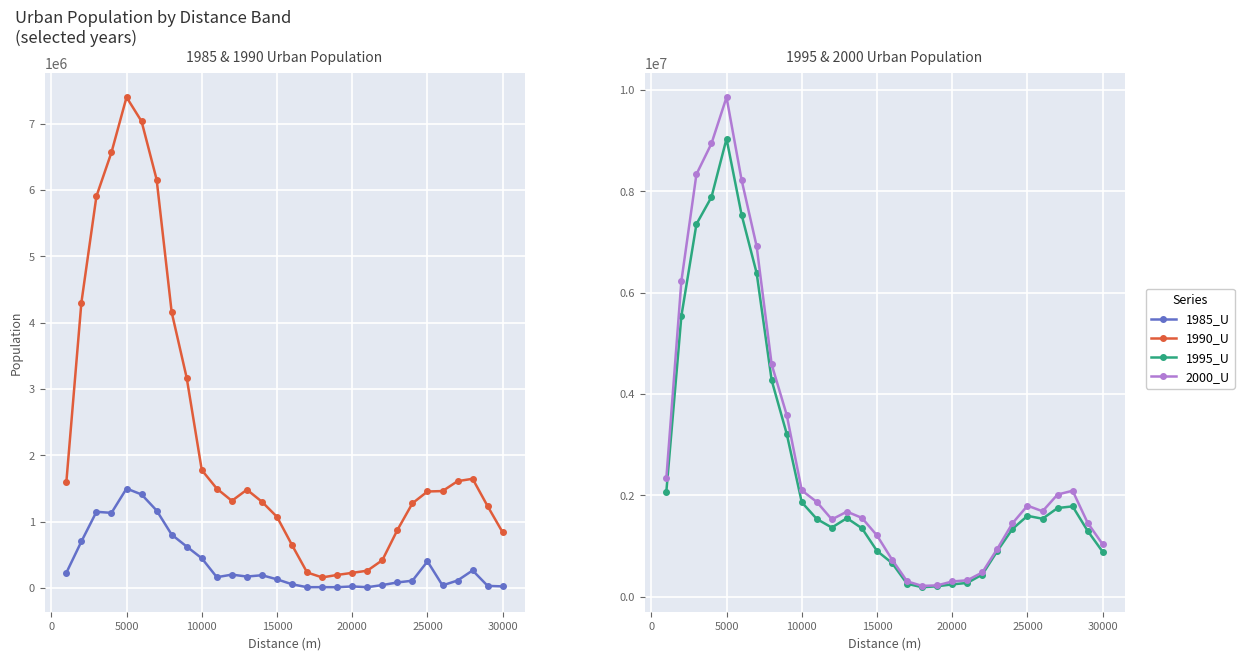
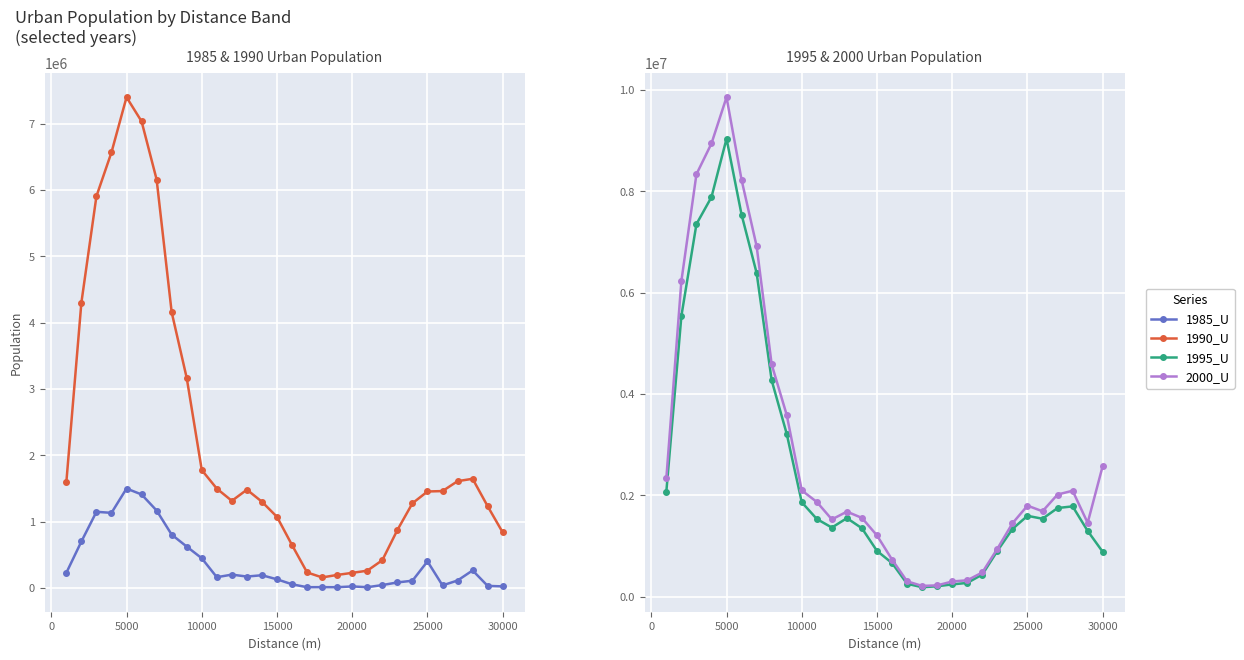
1995 & 2000 Urban Population, 2000_U, 30000: 1000000 -> 2600000
